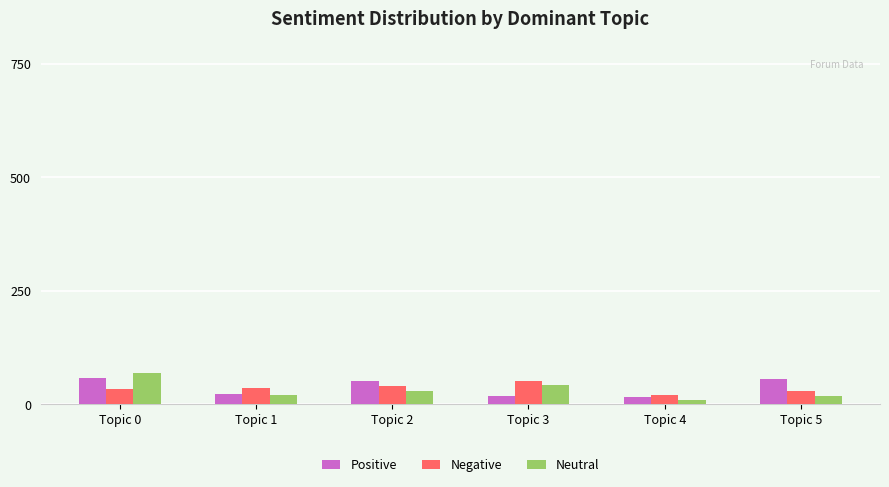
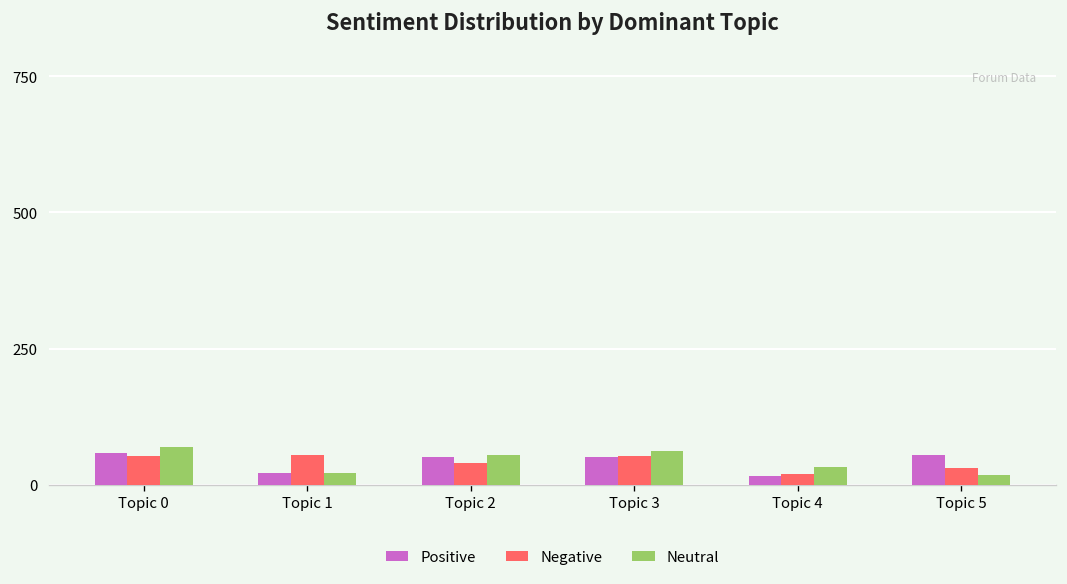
Negative, Topic 0: 30 -> 50
Negative, Topic 1: 40 -> 60
Neutral, Topic 2: 30 -> 60
Positive, Topic 3: 20 -> 50
Neutral, Topic 3: 40 -> 60
Neutral, Topic 4: 10 -> 30
